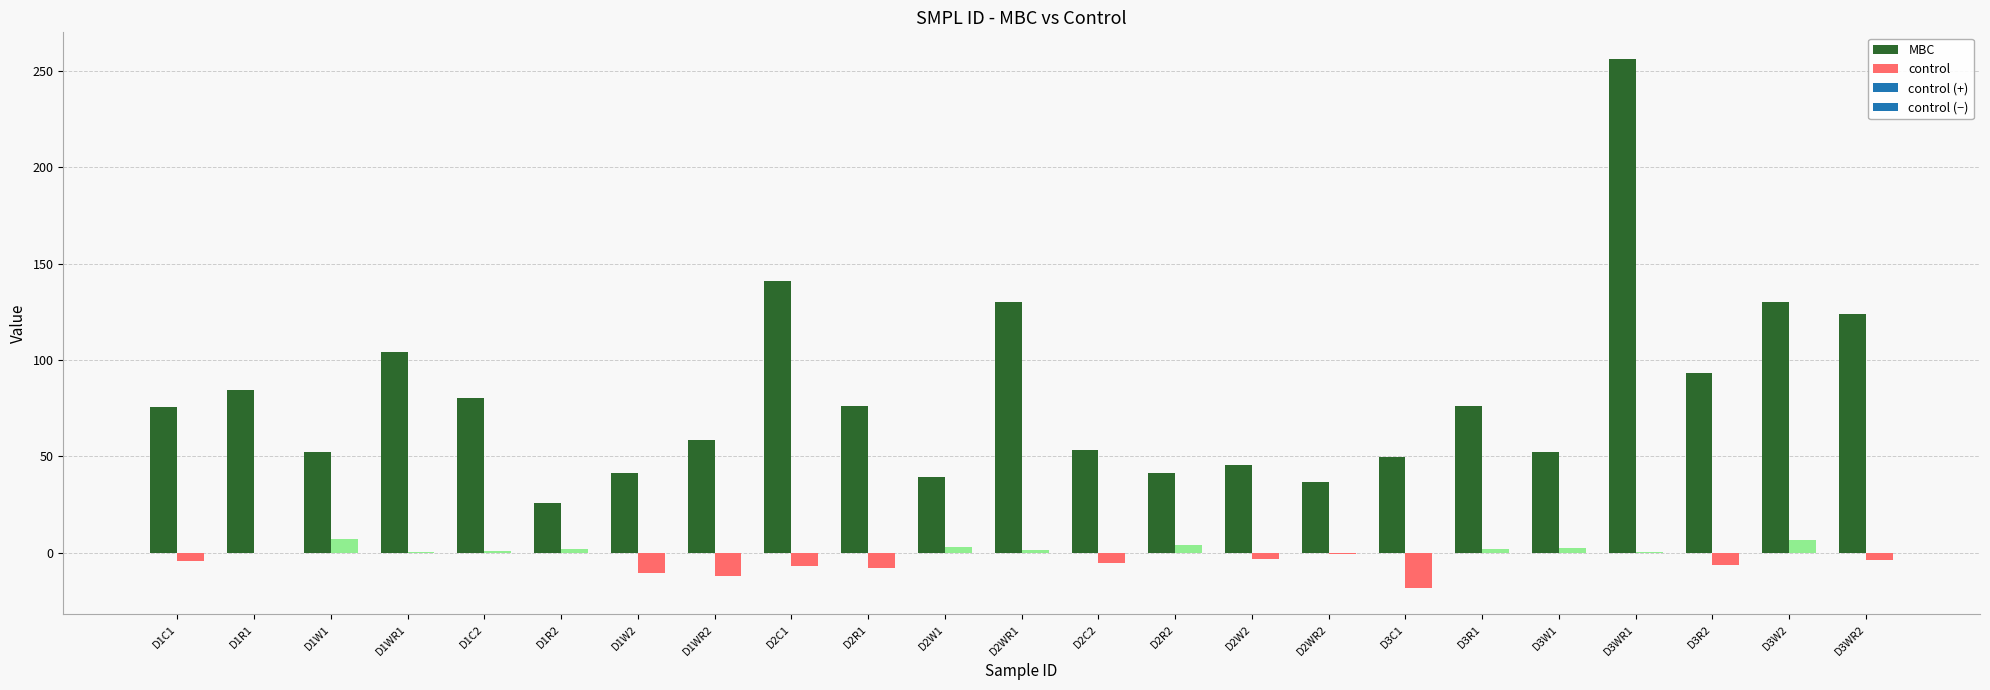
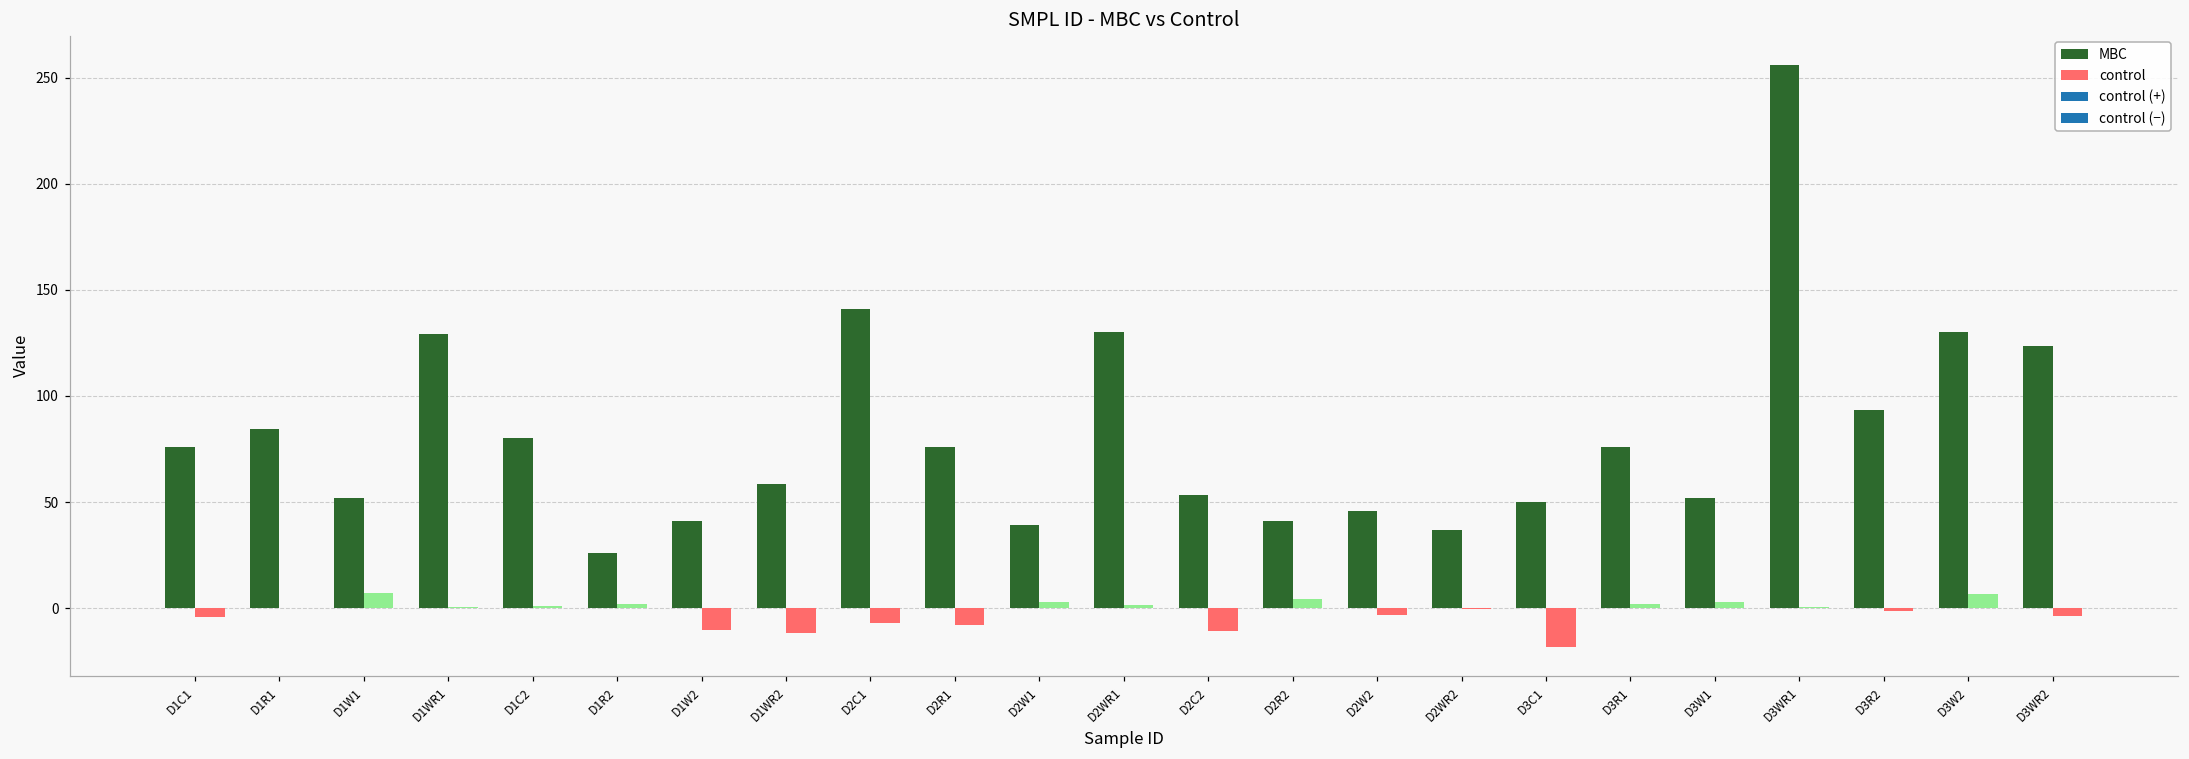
MBC, D1WR1: 104 -> 129
control, D2C2: -6 -> -11
control, D3R2: -6 -> -1
